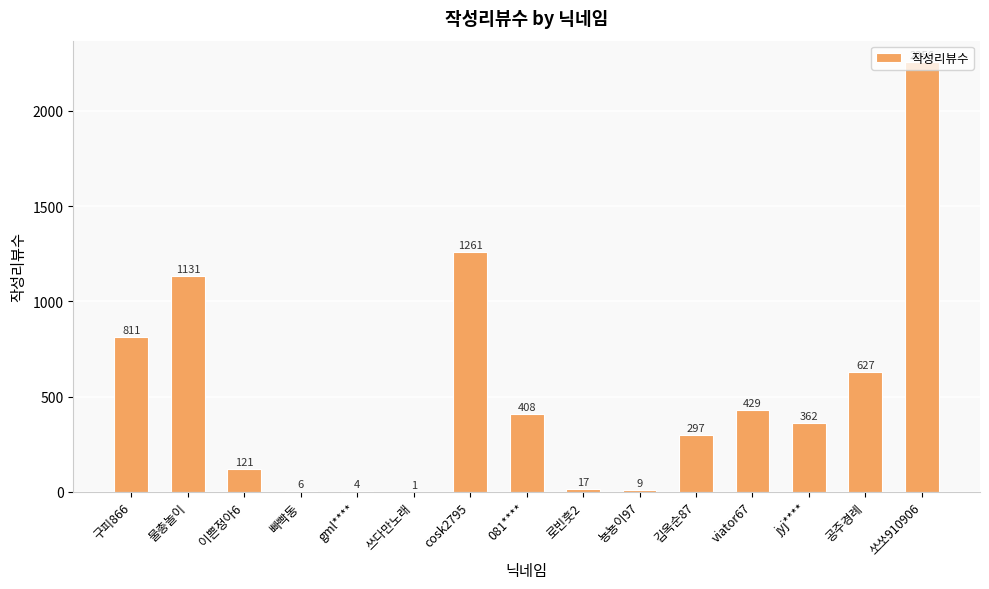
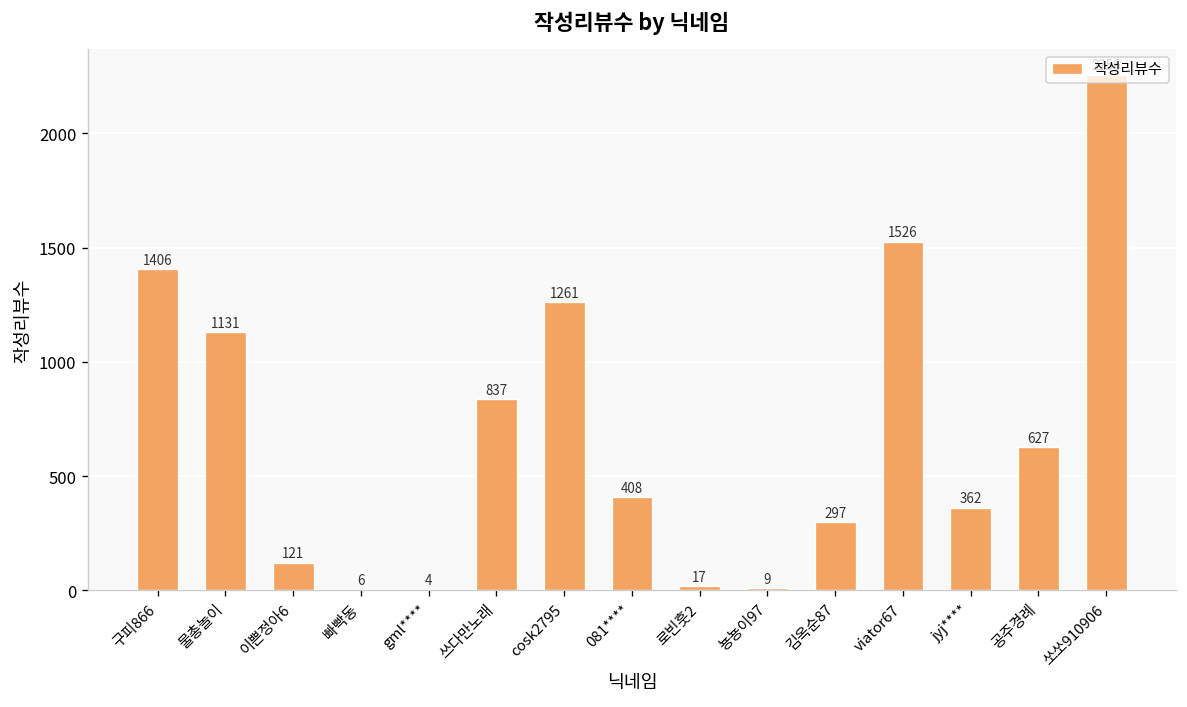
구피866: 811 -> 1406
쓰다만노래: 1 -> 837
viator67: 429 -> 1526
